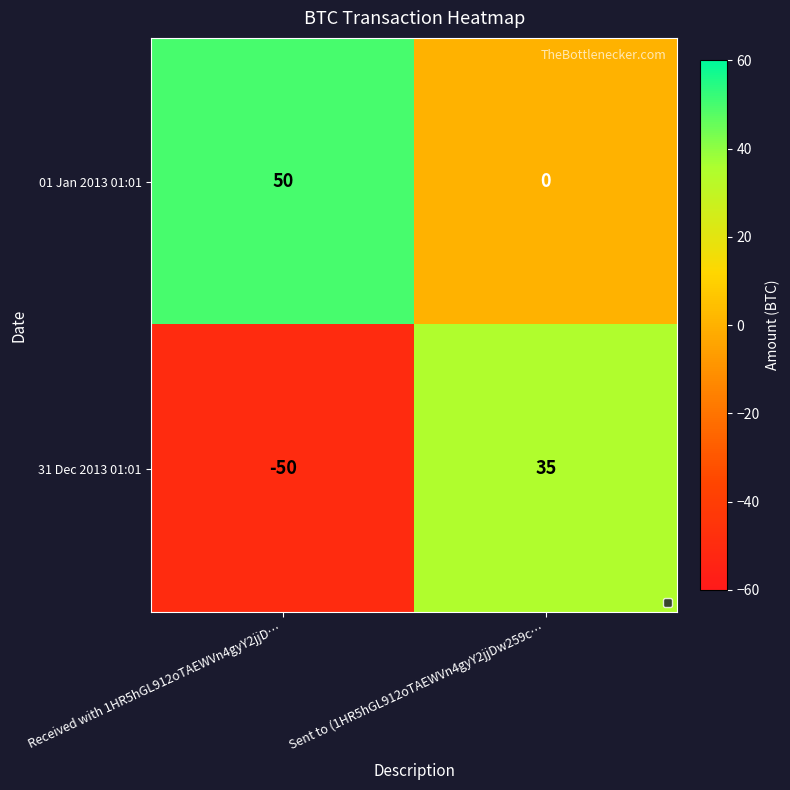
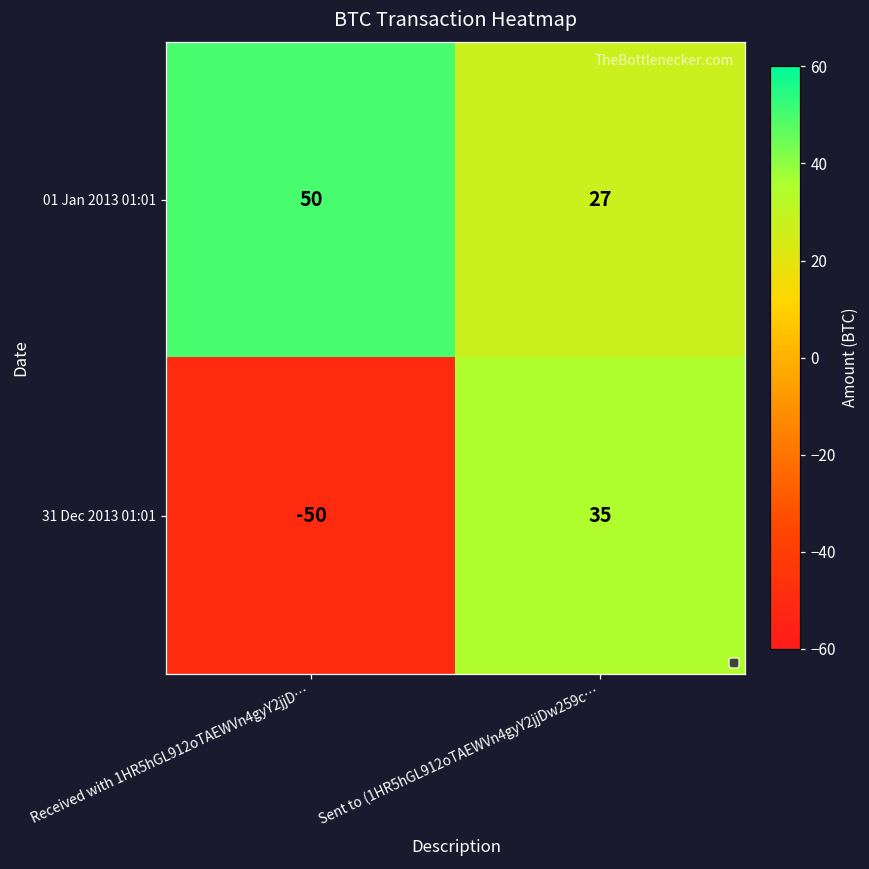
01 Jan 2013 01:01, Sent to (1HR5hGL912oTAEWVn4gyY2jjDw259c…: 0 -> 27
